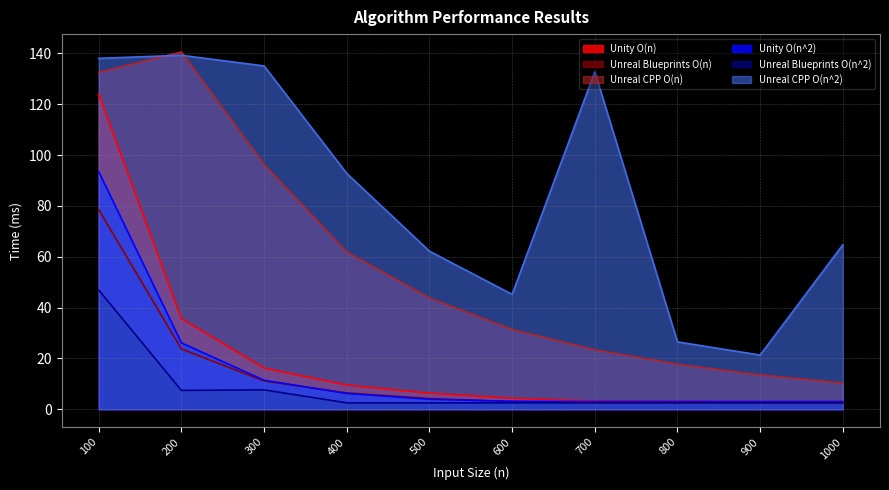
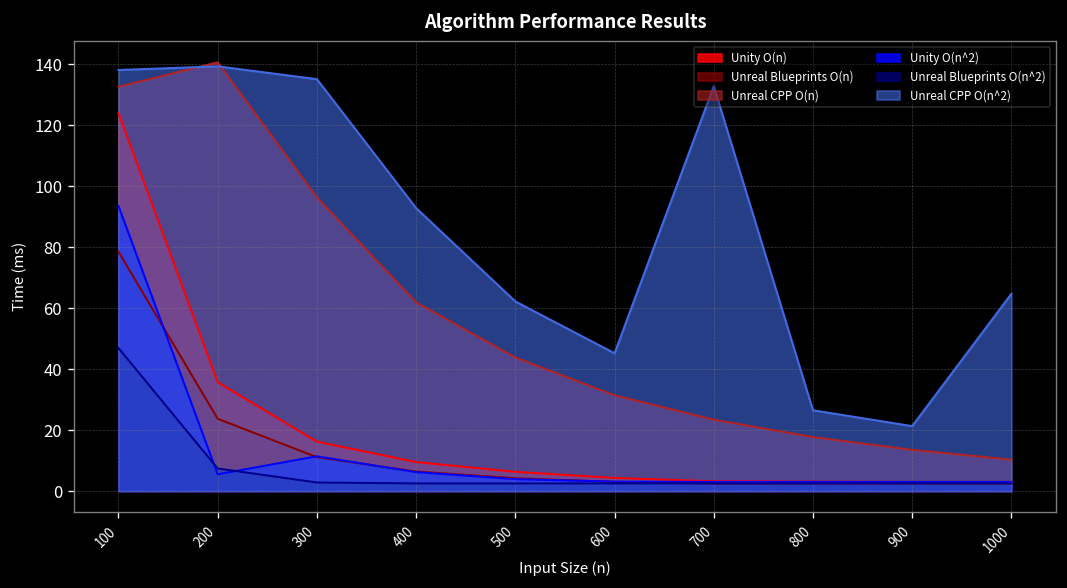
Unity O(n^2), 200: 26 -> 6
Unreal Blueprints O(n^2), 300: 8 -> 3
